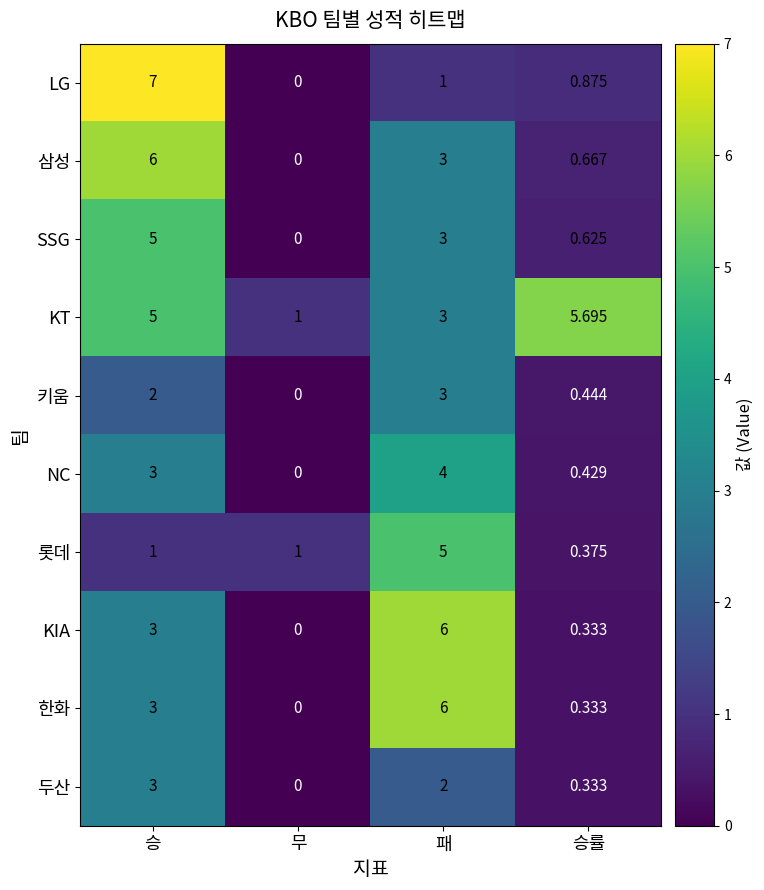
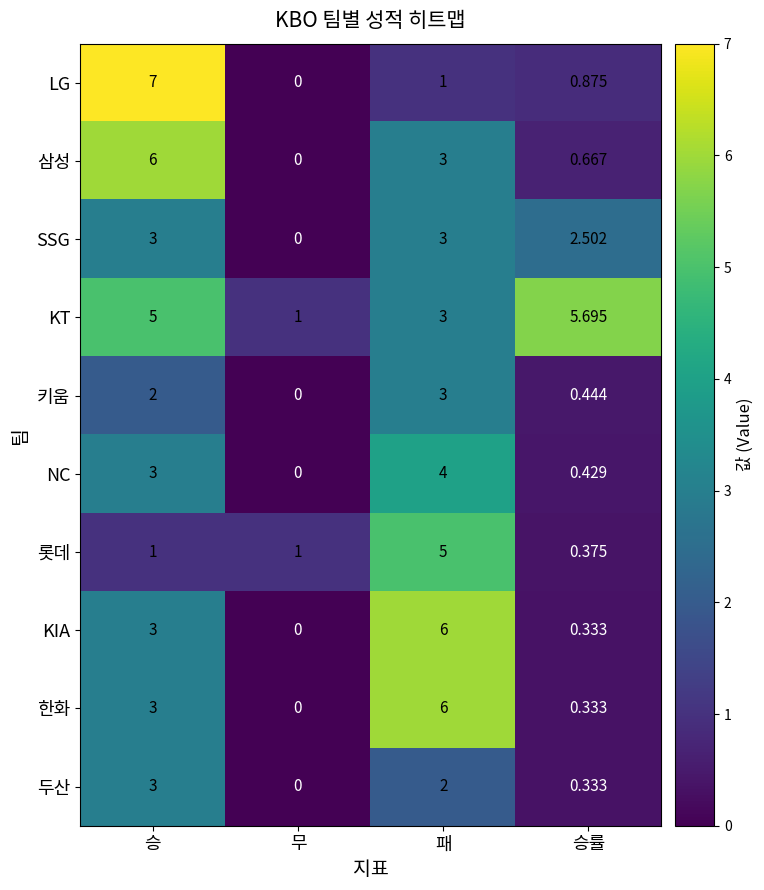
SSG, 승: 5 -> 3
SSG, 승률: 0.625 -> 2.502
